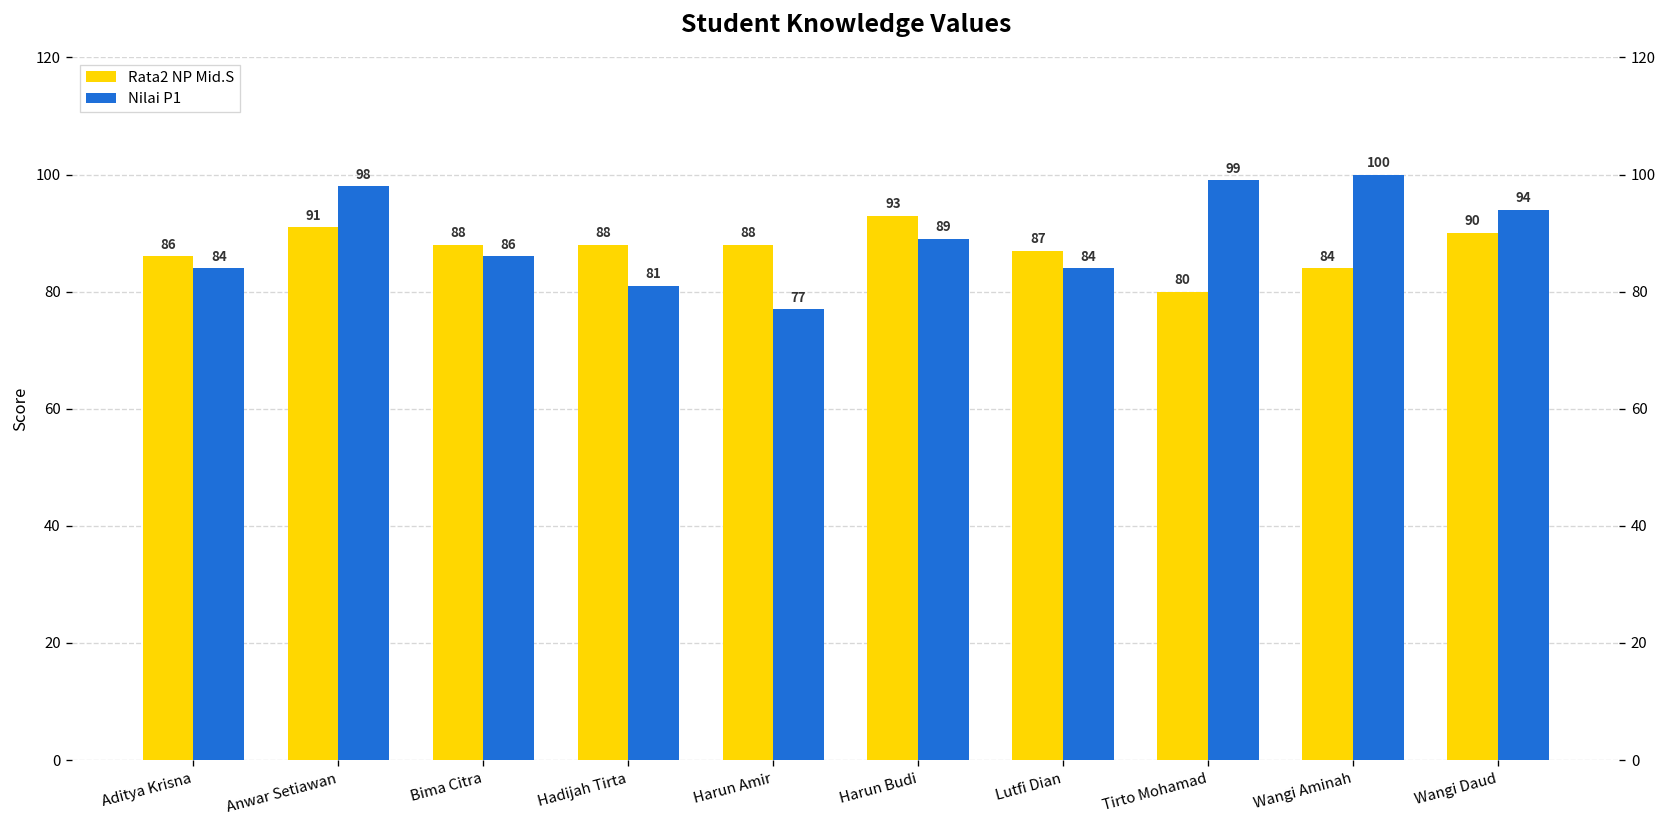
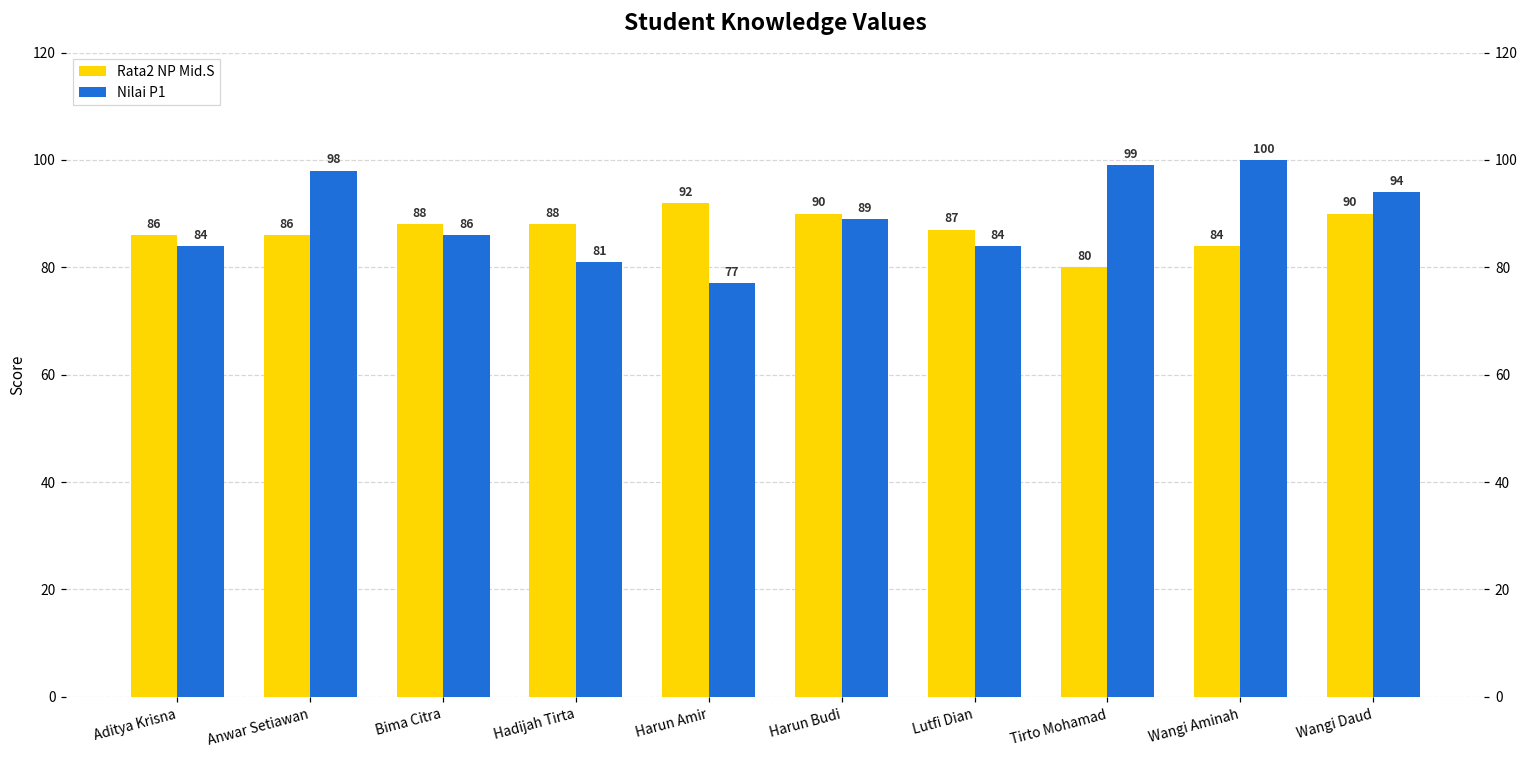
Rata2 NP Mid.S, Anwar Setiawan: 91 -> 86
Rata2 NP Mid.S, Harun Amir: 88 -> 92
Rata2 NP Mid.S, Harun Budi: 93 -> 90
